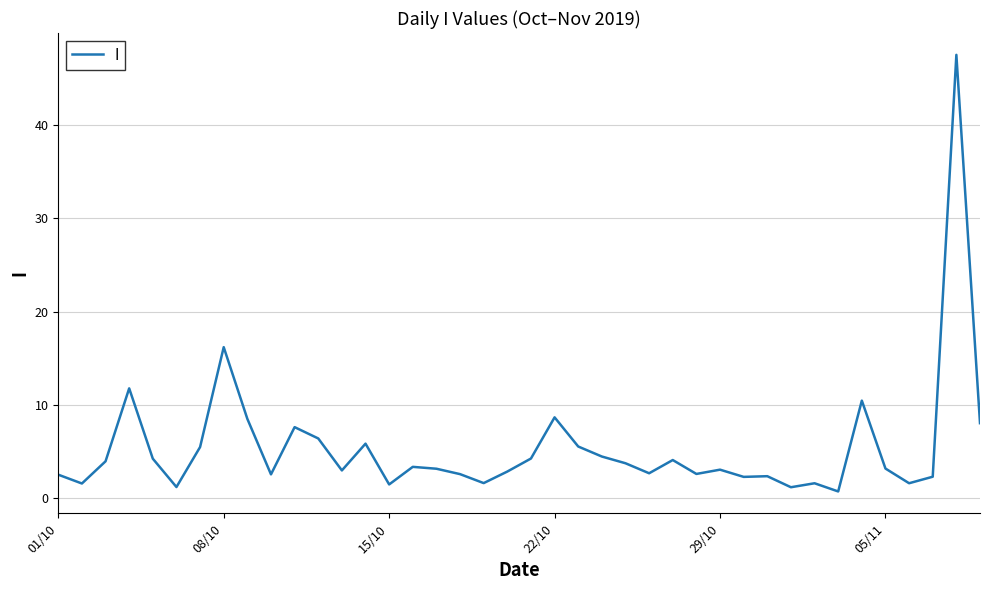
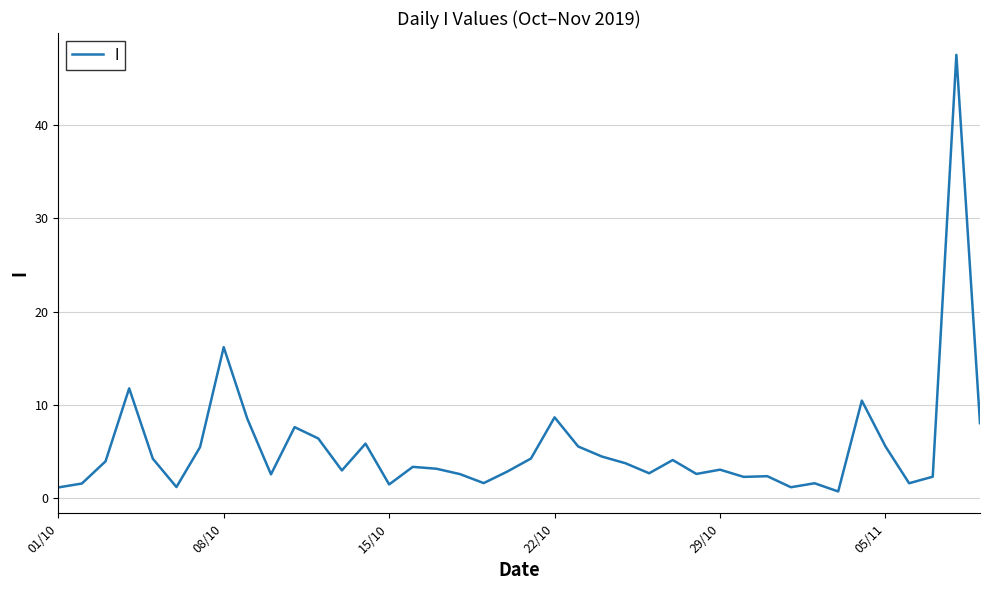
01/10: 3 -> 1
05/11: 3 -> 6
